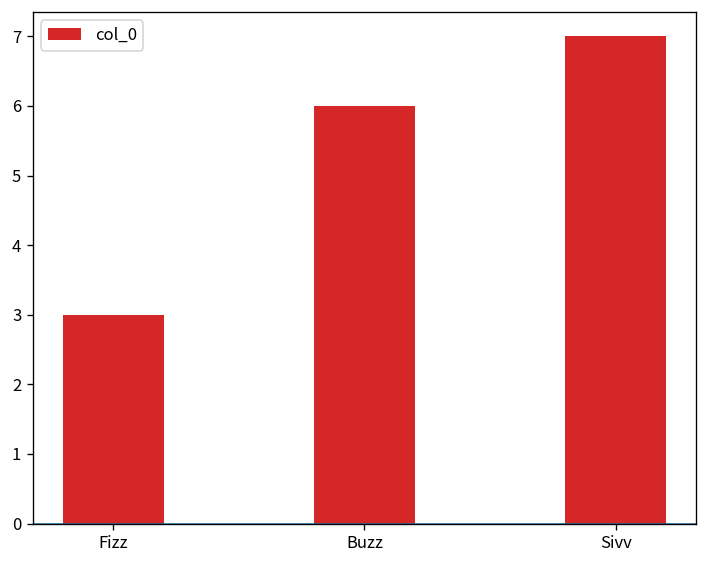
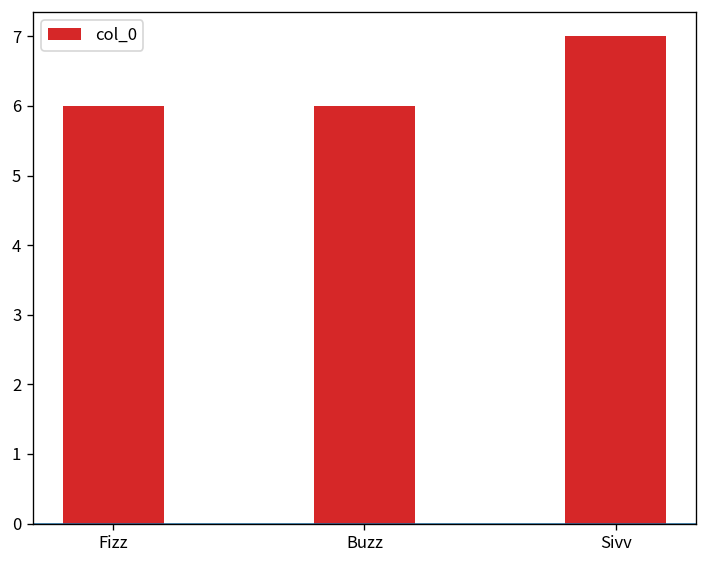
Fizz: 3 -> 6
